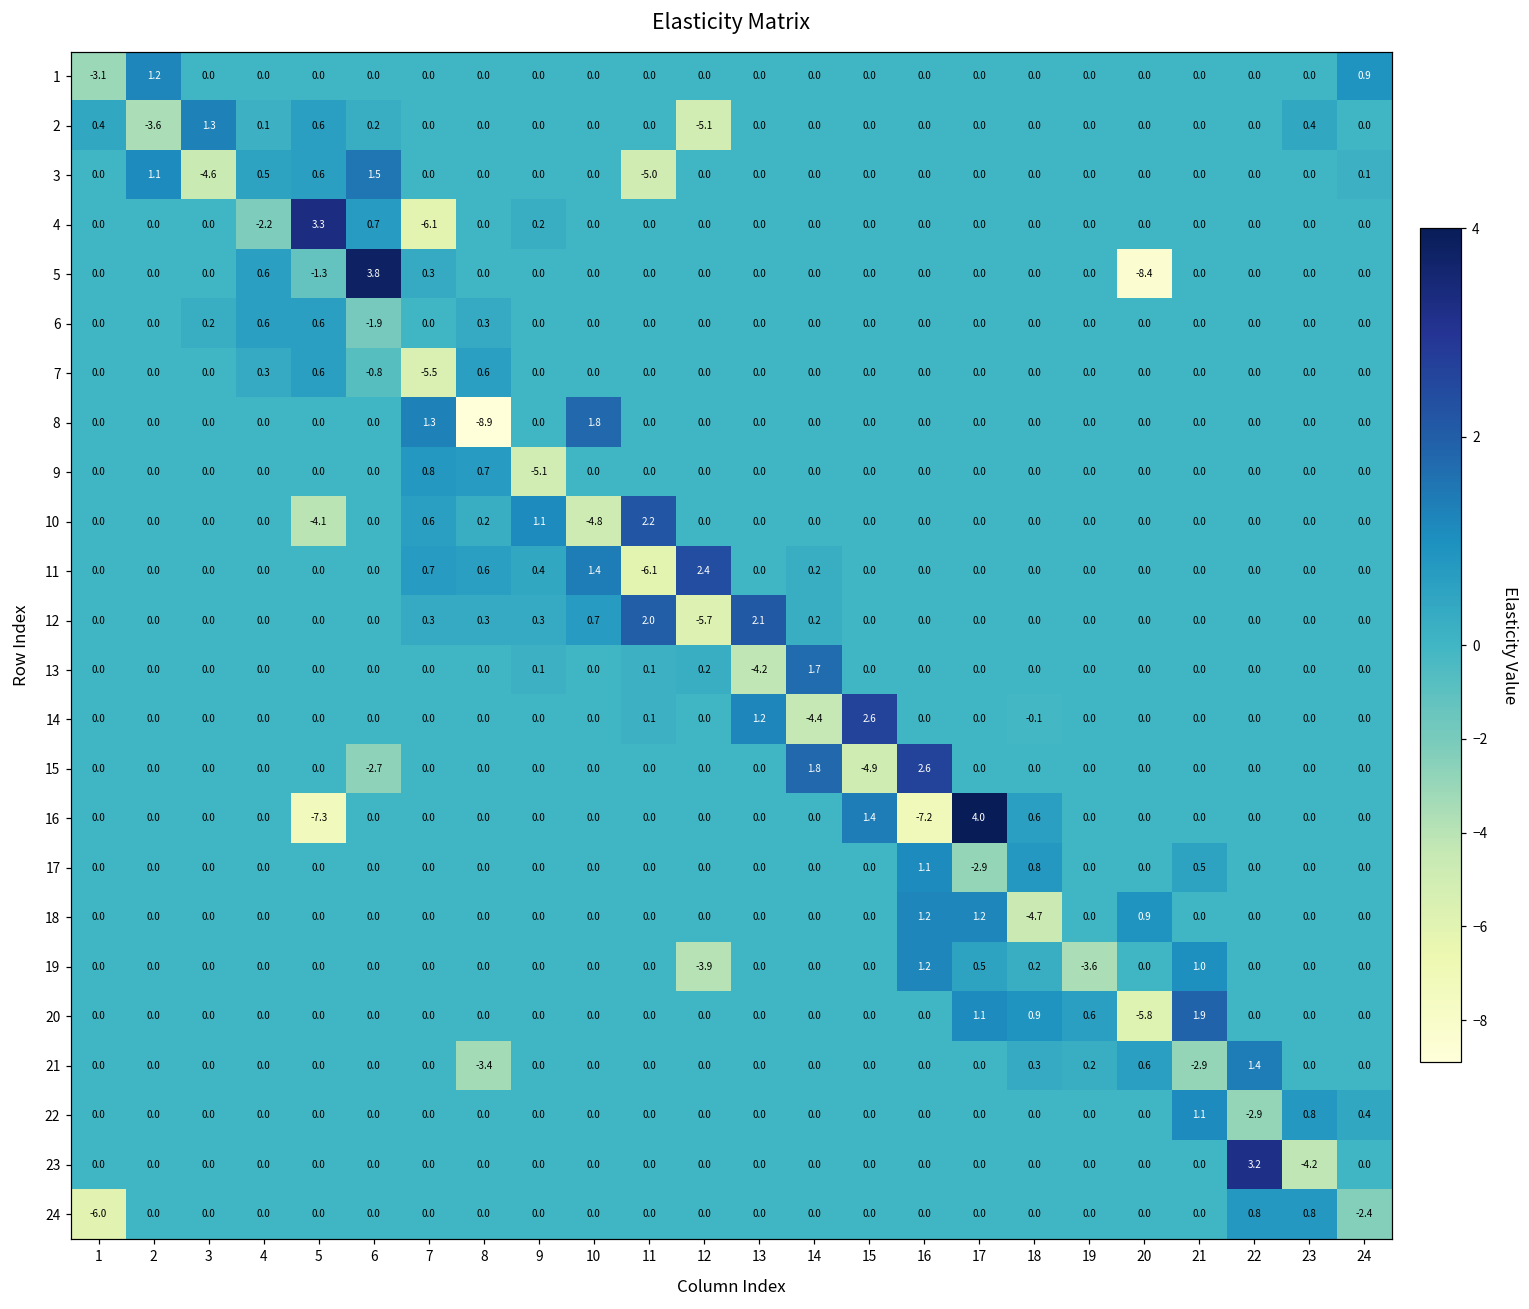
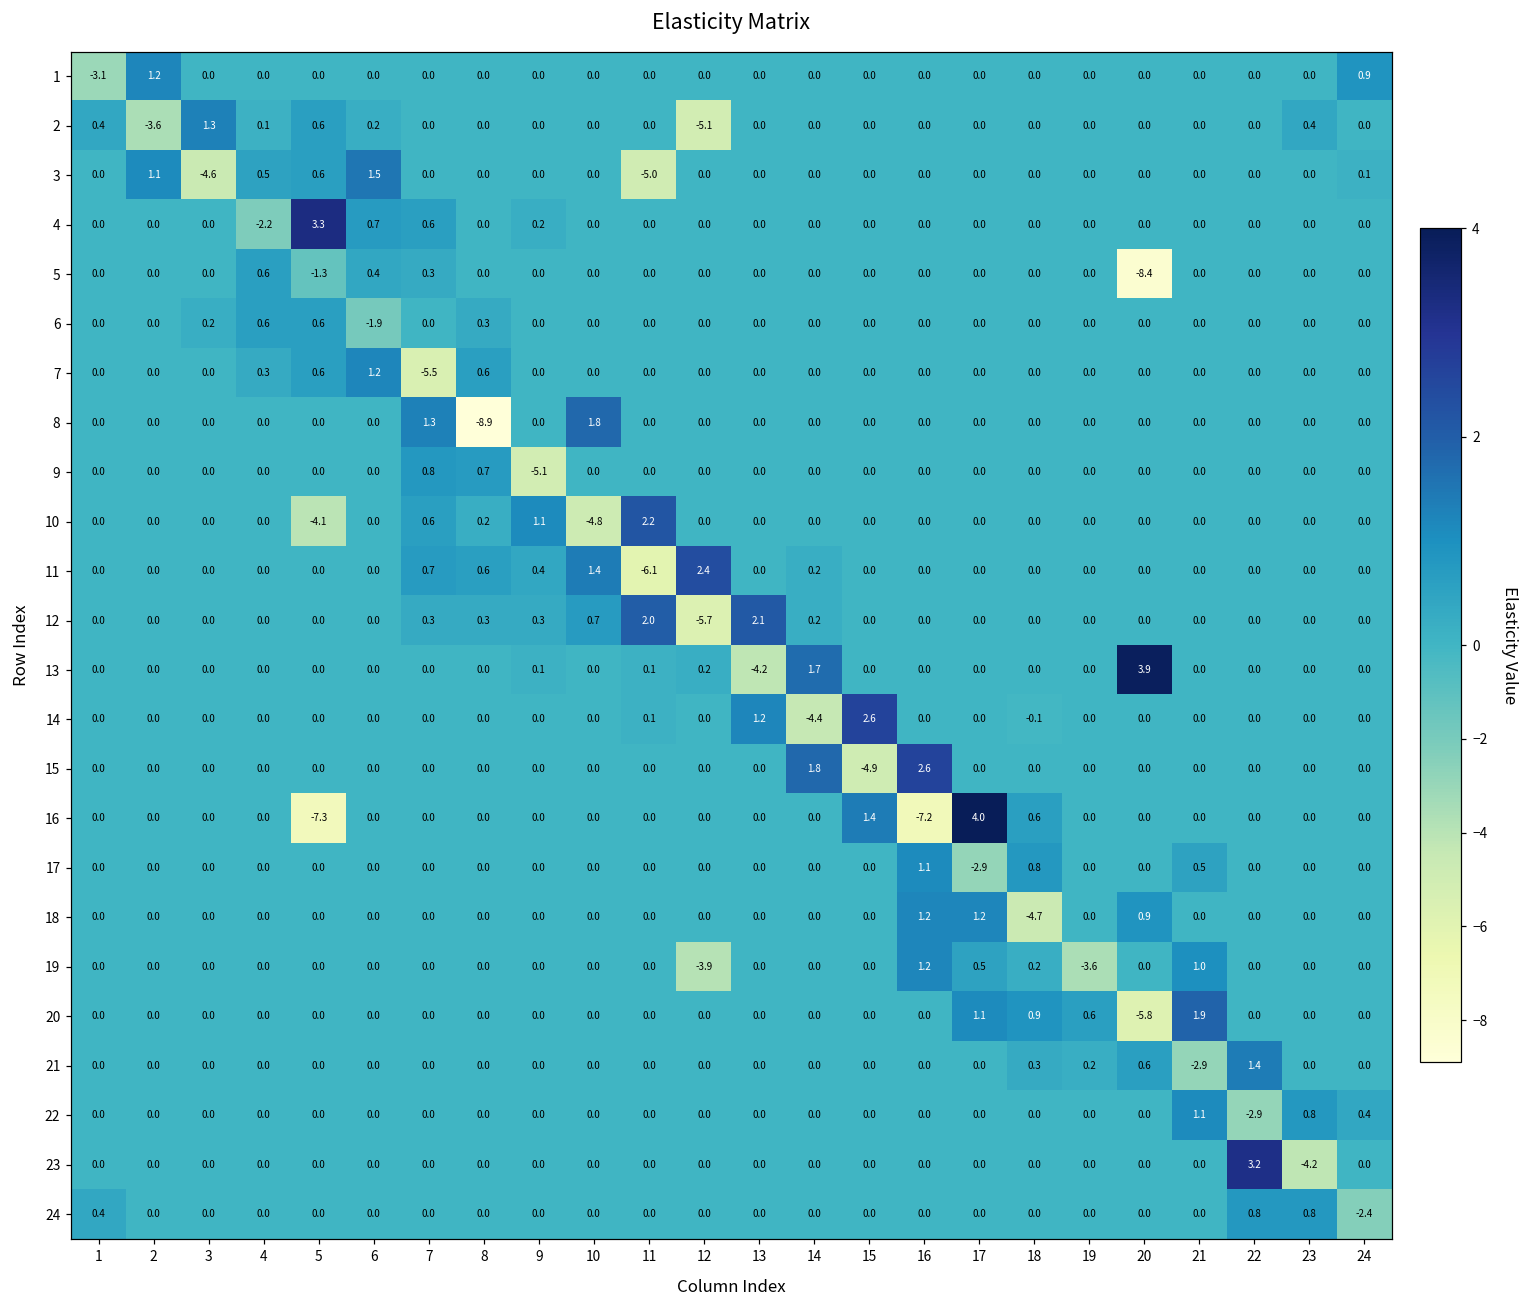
4, 7: -6.1 -> 0.6
5, 6: 3.8 -> 0.4
7, 6: -0.8 -> 1.2
13, 20: 0.0 -> 3.9
15, 6: -2.7 -> 0.0
21, 8: -3.4 -> 0.0
24, 1: -6.0 -> 0.4
